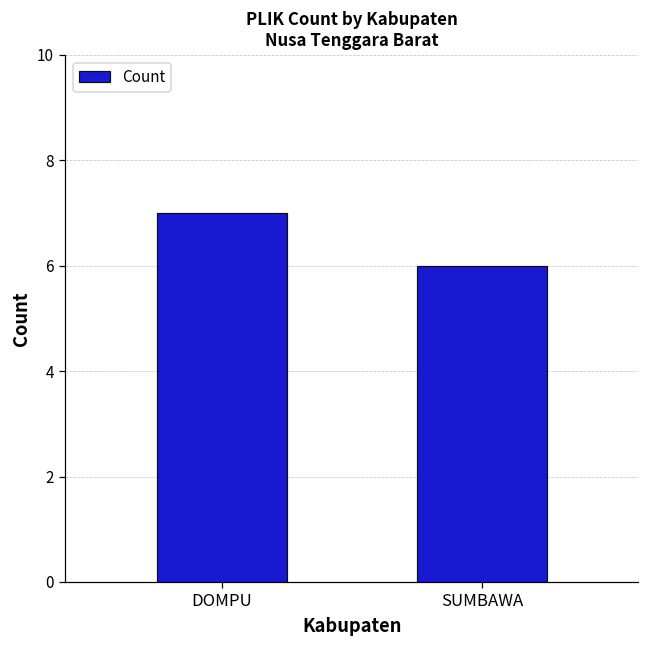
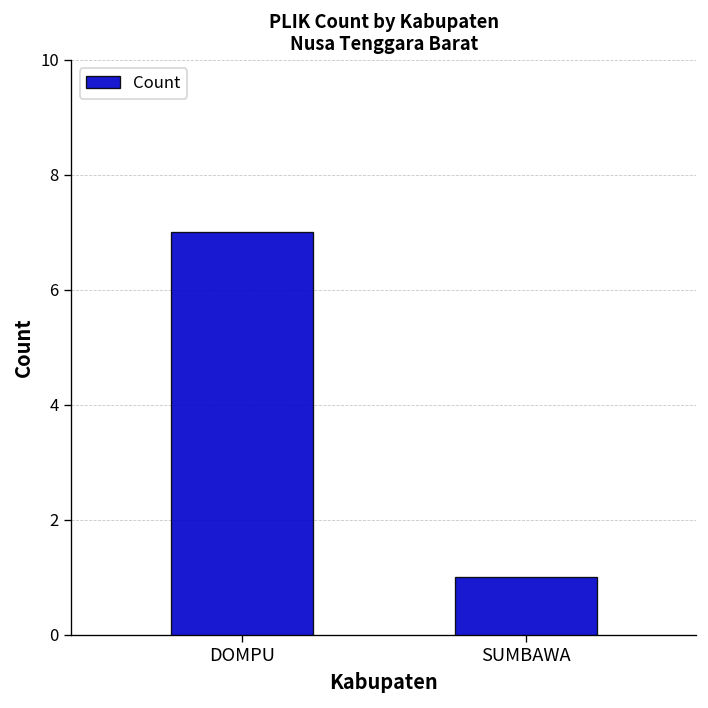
SUMBAWA: 6 -> 1
